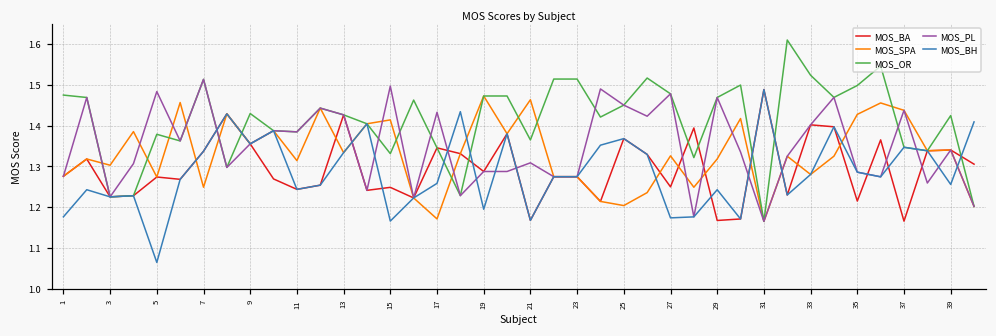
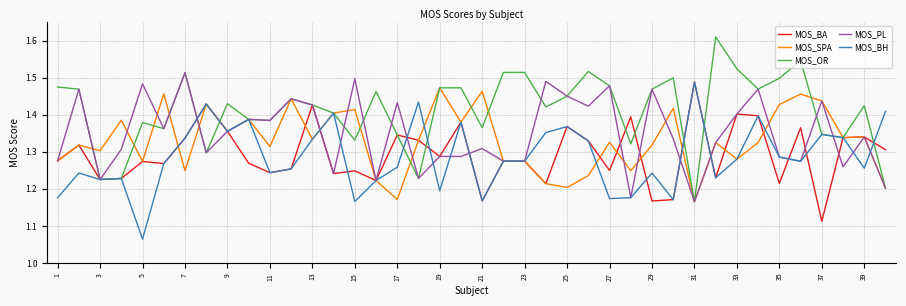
MOS_BA, 37: 1.17 -> 1.11
